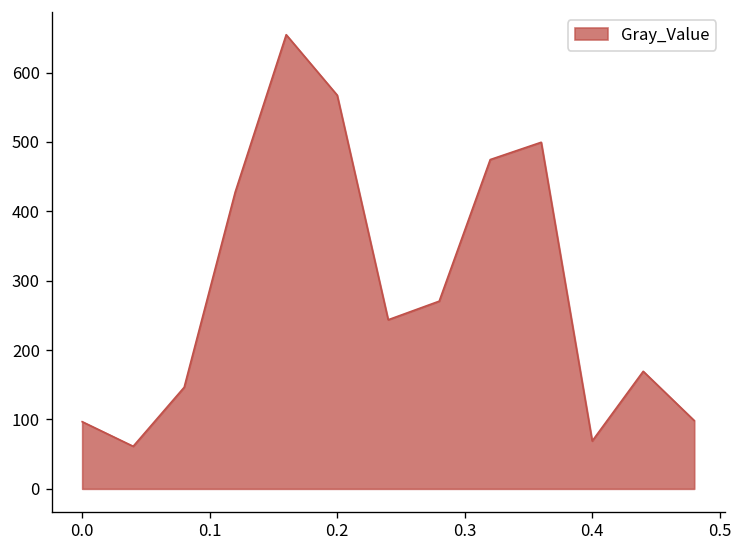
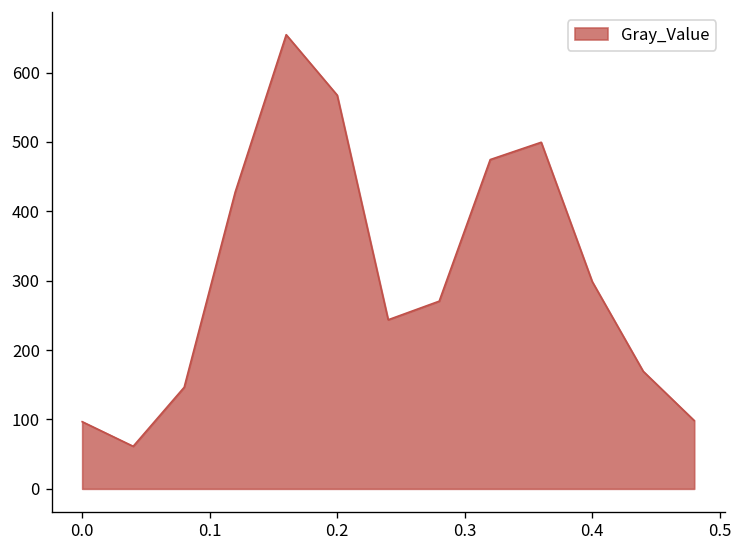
0.4: 70 -> 300
